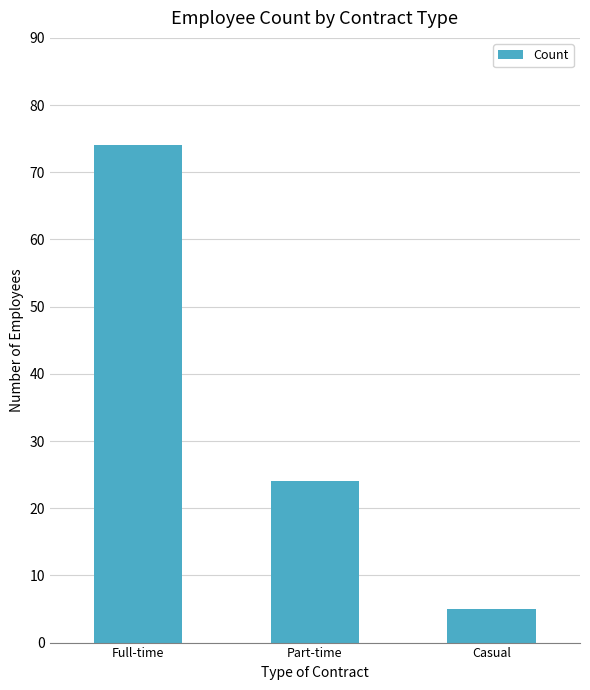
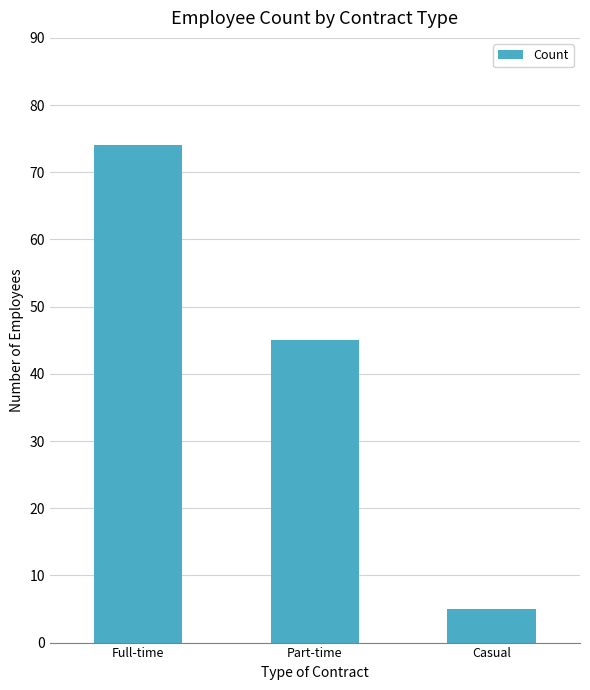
Part-time: 24 -> 45
